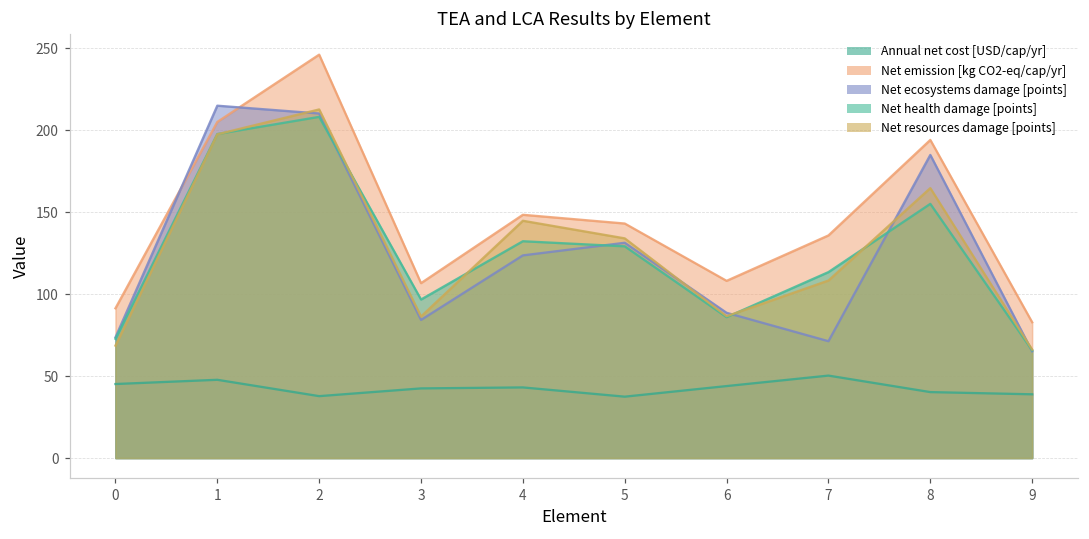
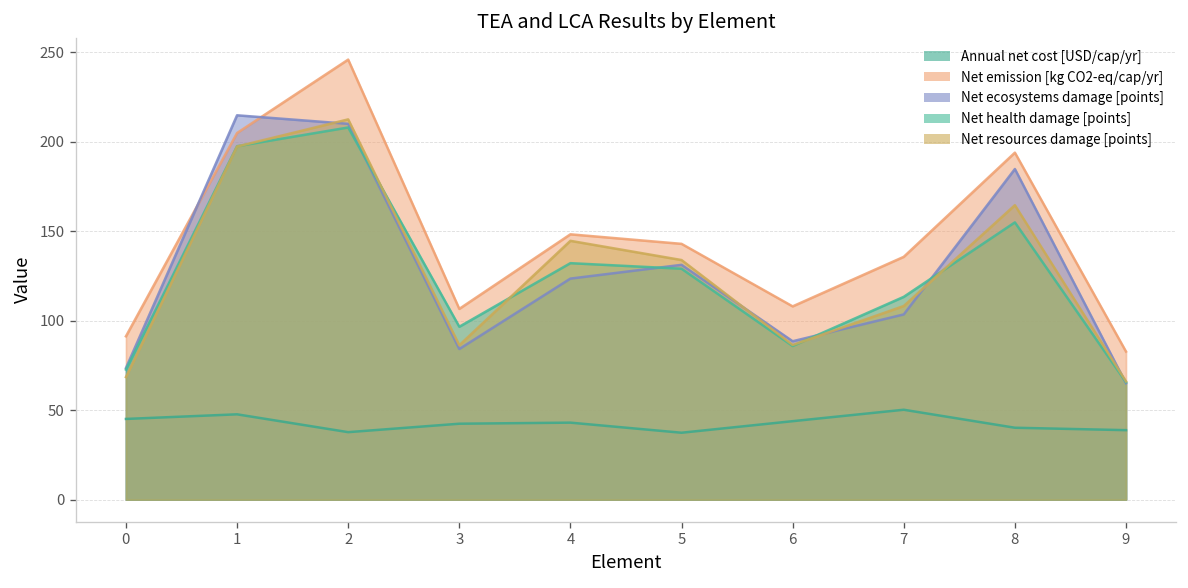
Net ecosystems damage [points], 7: 71 -> 104
